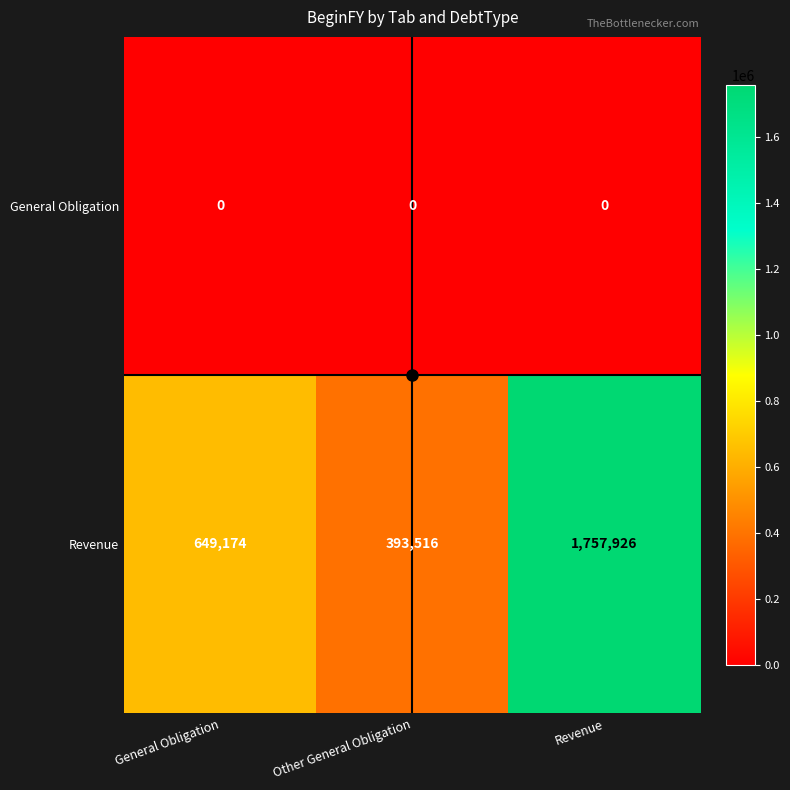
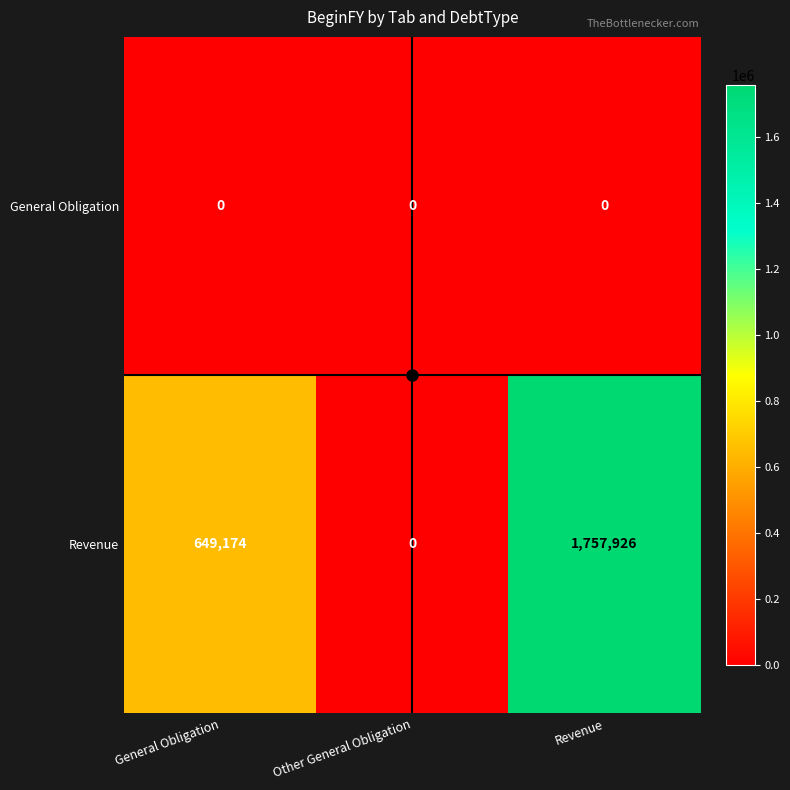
Revenue, Other General Obligation: 393,516 -> 0
